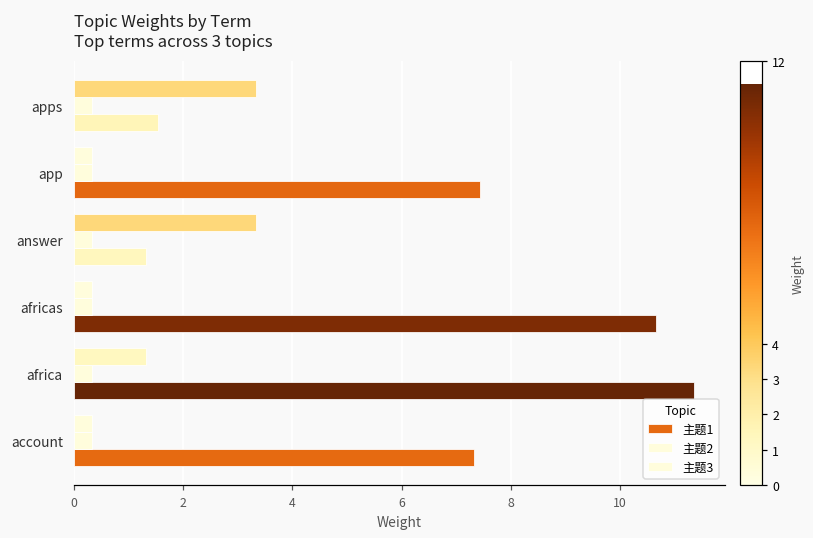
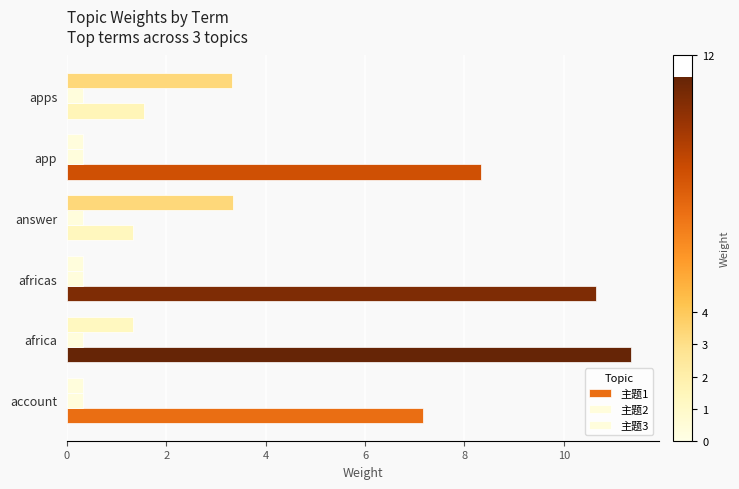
主题1, app: 7.4 -> 8.3
主题1, account: 7.3 -> 7.2
